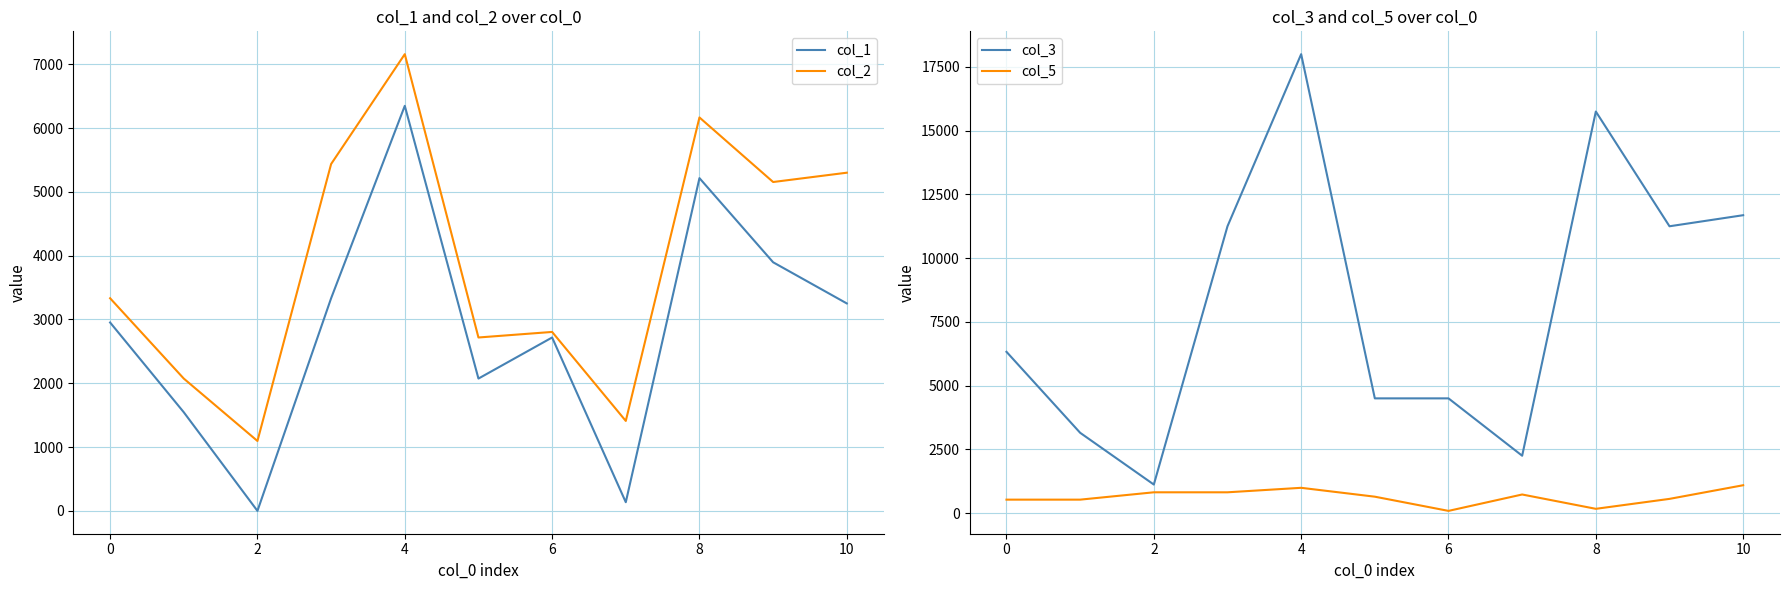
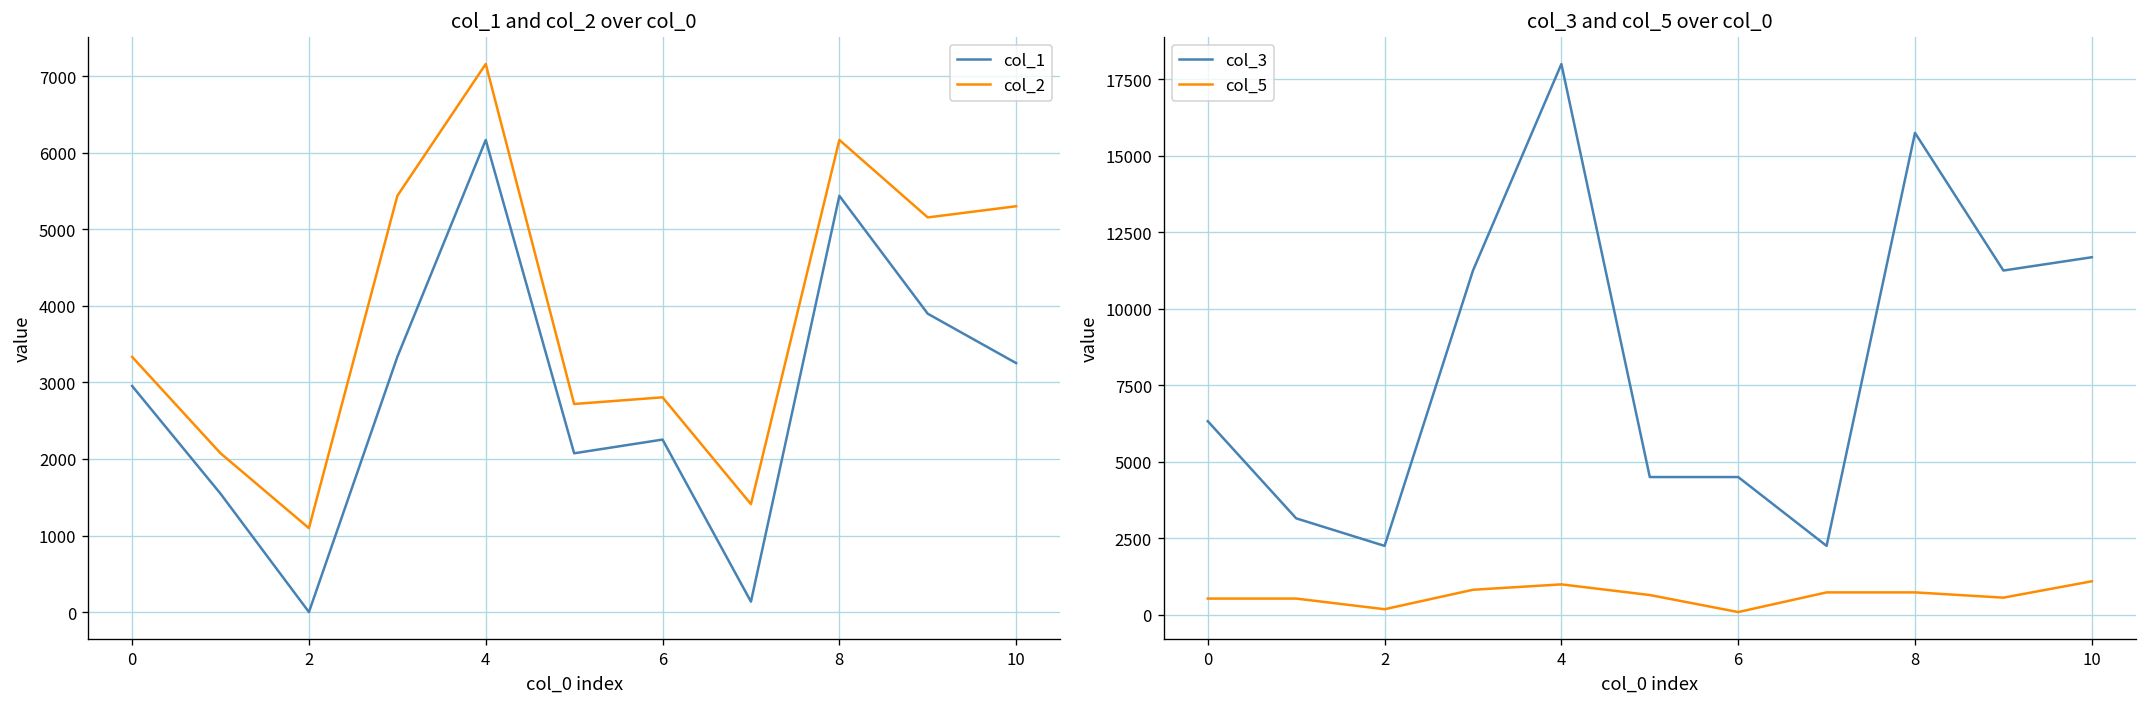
col_1 and col_2 over col_0, col_1, 4: 6300 -> 6200
col_1 and col_2 over col_0, col_1, 6: 2700 -> 2300
col_1 and col_2 over col_0, col_1, 8: 5200 -> 5400
col_3 and col_5 over col_0, col_3, 2: 1100 -> 2300
col_3 and col_5 over col_0, col_5, 2: 800 -> 200
col_3 and col_5 over col_0, col_5, 8: 200 -> 700
